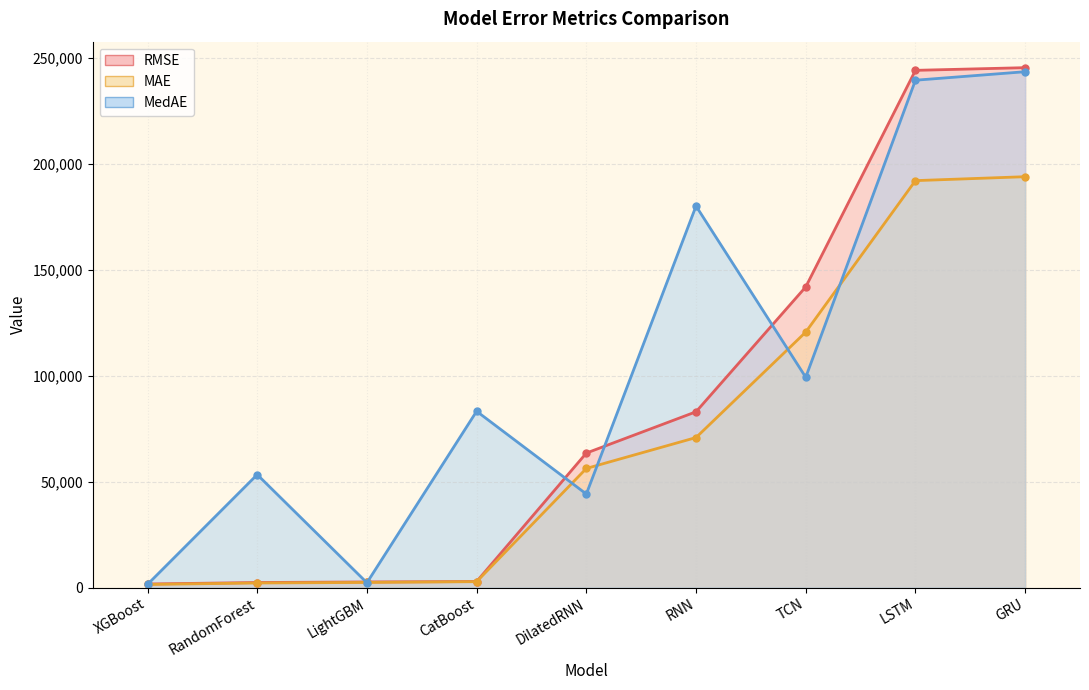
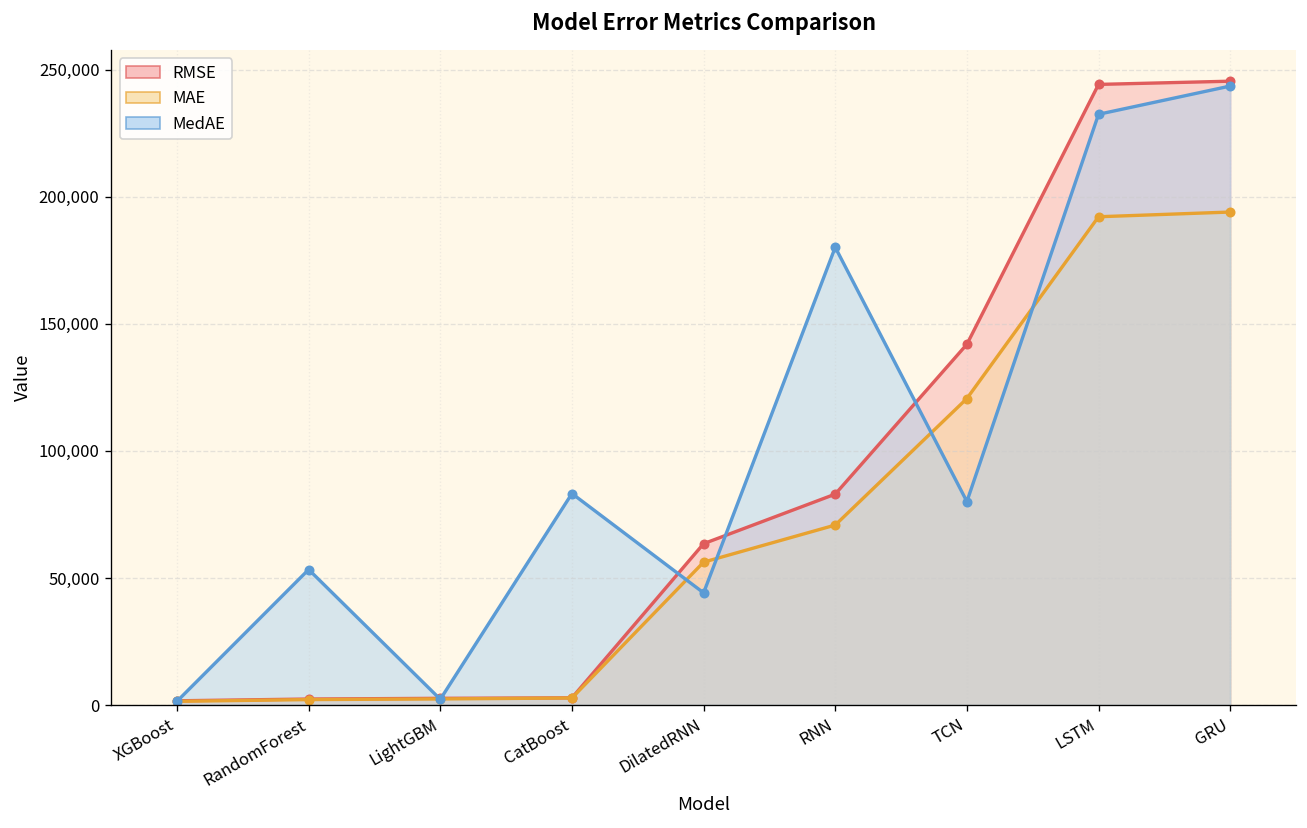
MedAE, TCN: 99,000 -> 80,000
MedAE, LSTM: 240,000 -> 232,000
